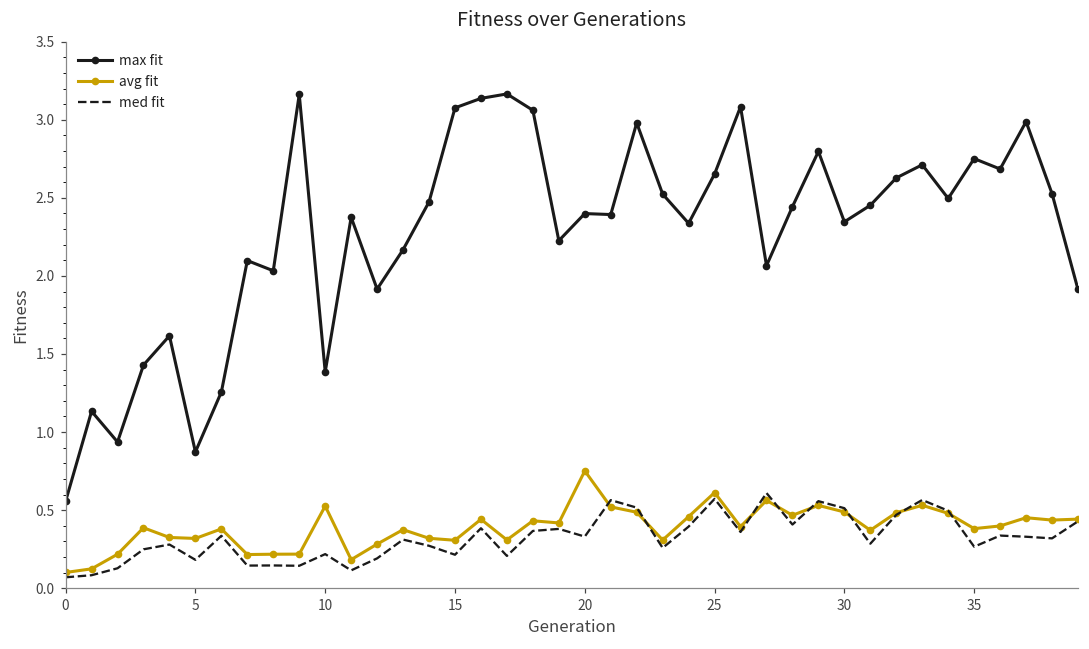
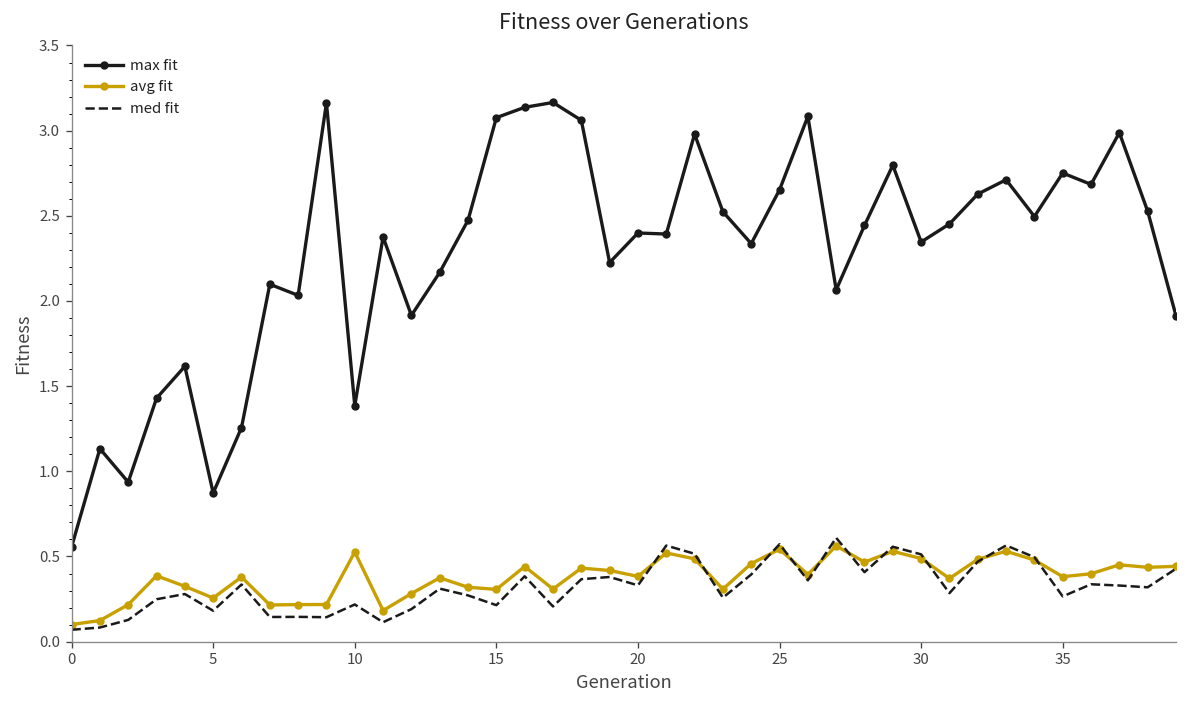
avg fit, 5: 0.32 -> 0.26
avg fit, 20: 0.75 -> 0.38
avg fit, 25: 0.61 -> 0.54
